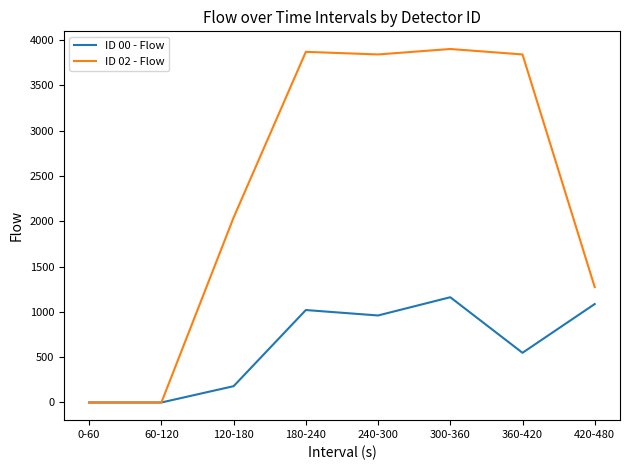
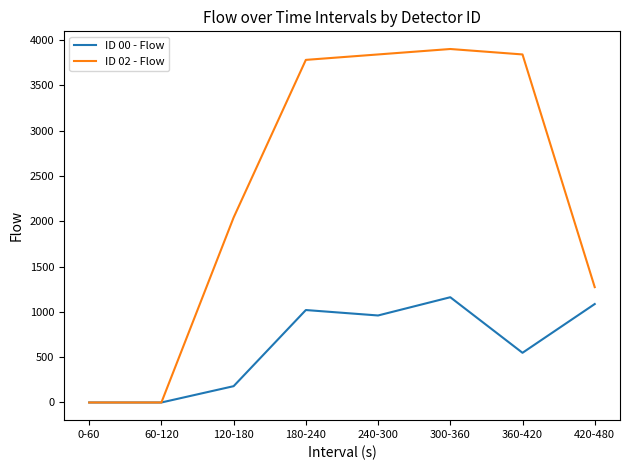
ID 02 - Flow, 180-240: 3900 -> 3800
